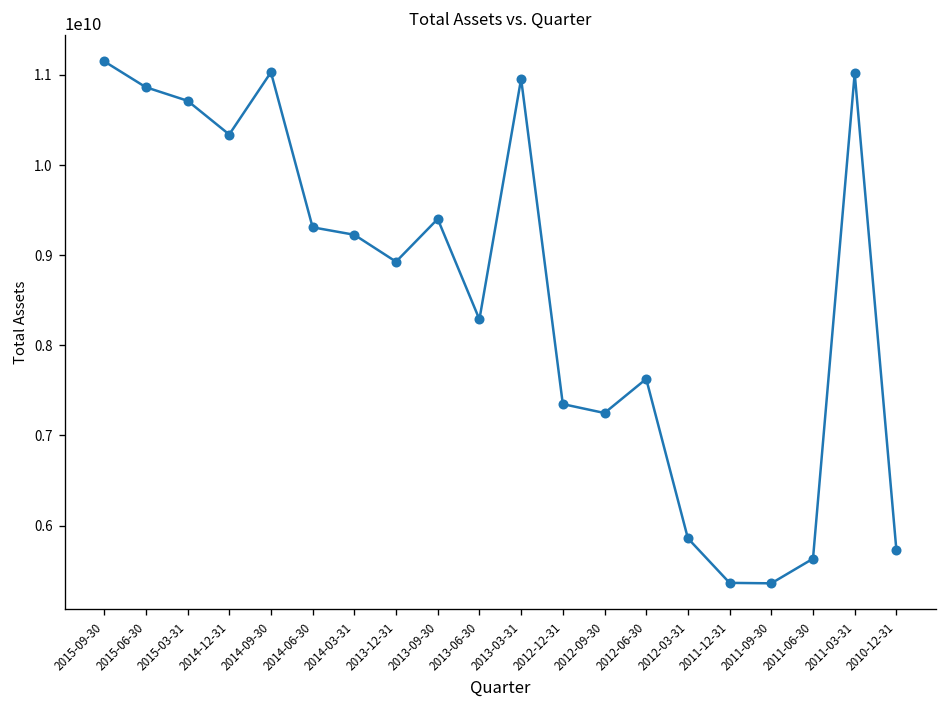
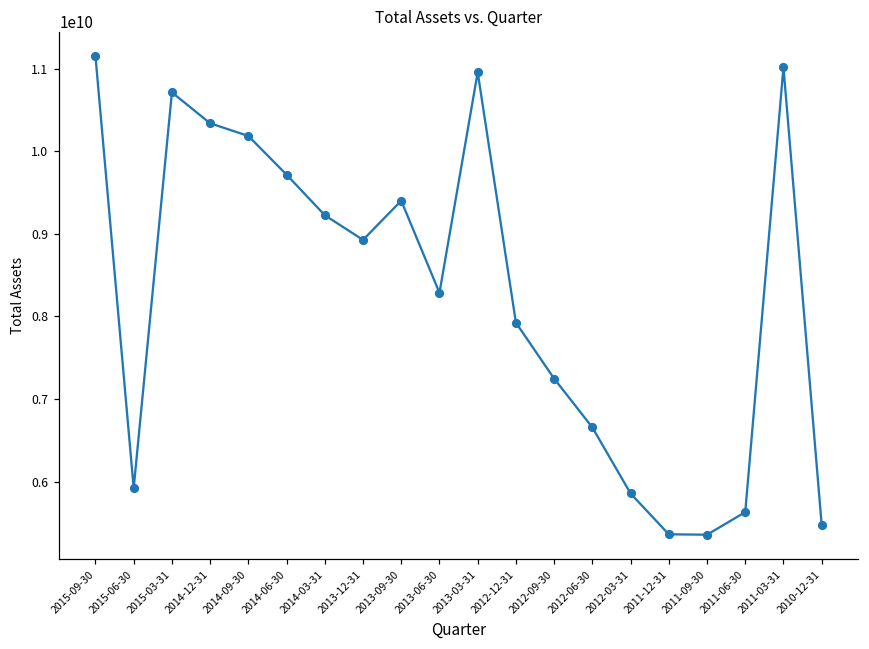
2015-06-30: 10900000000 -> 5900000000
2014-09-30: 11000000000 -> 10200000000
2014-06-30: 9300000000 -> 9700000000
2012-12-31: 7300000000 -> 7900000000
2012-06-30: 7600000000 -> 6700000000
2010-12-31: 5700000000 -> 5500000000
